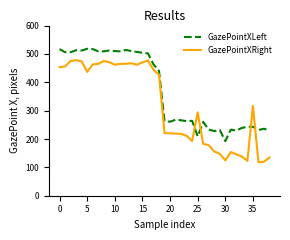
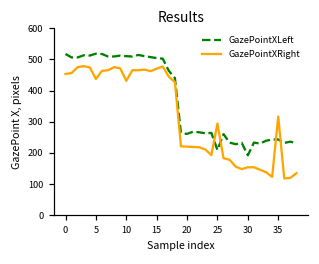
GazePointXRight, 10: 460 -> 430
GazePointXRight, 30: 120 -> 150
